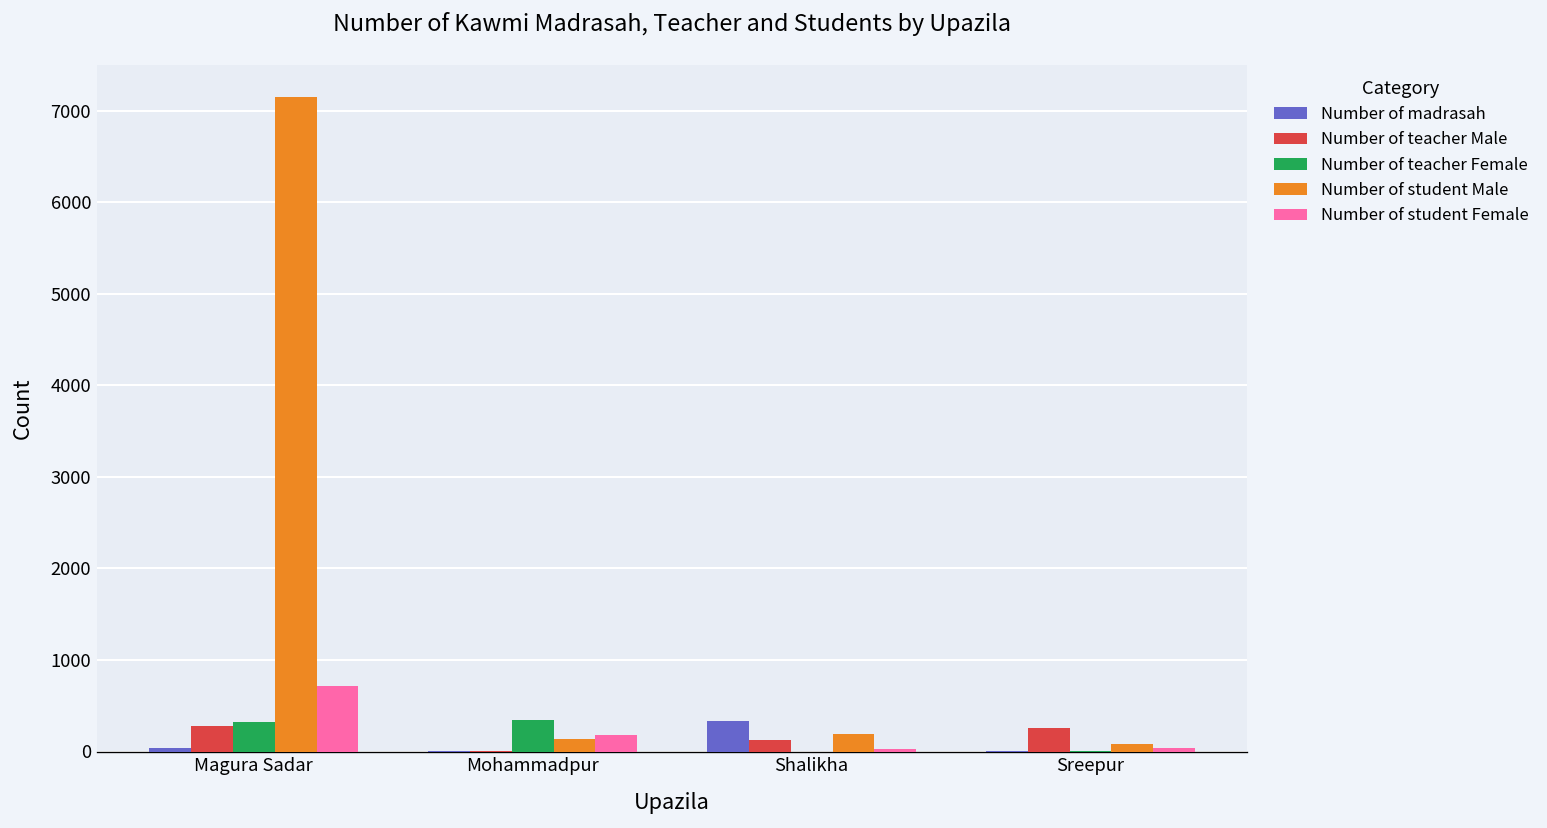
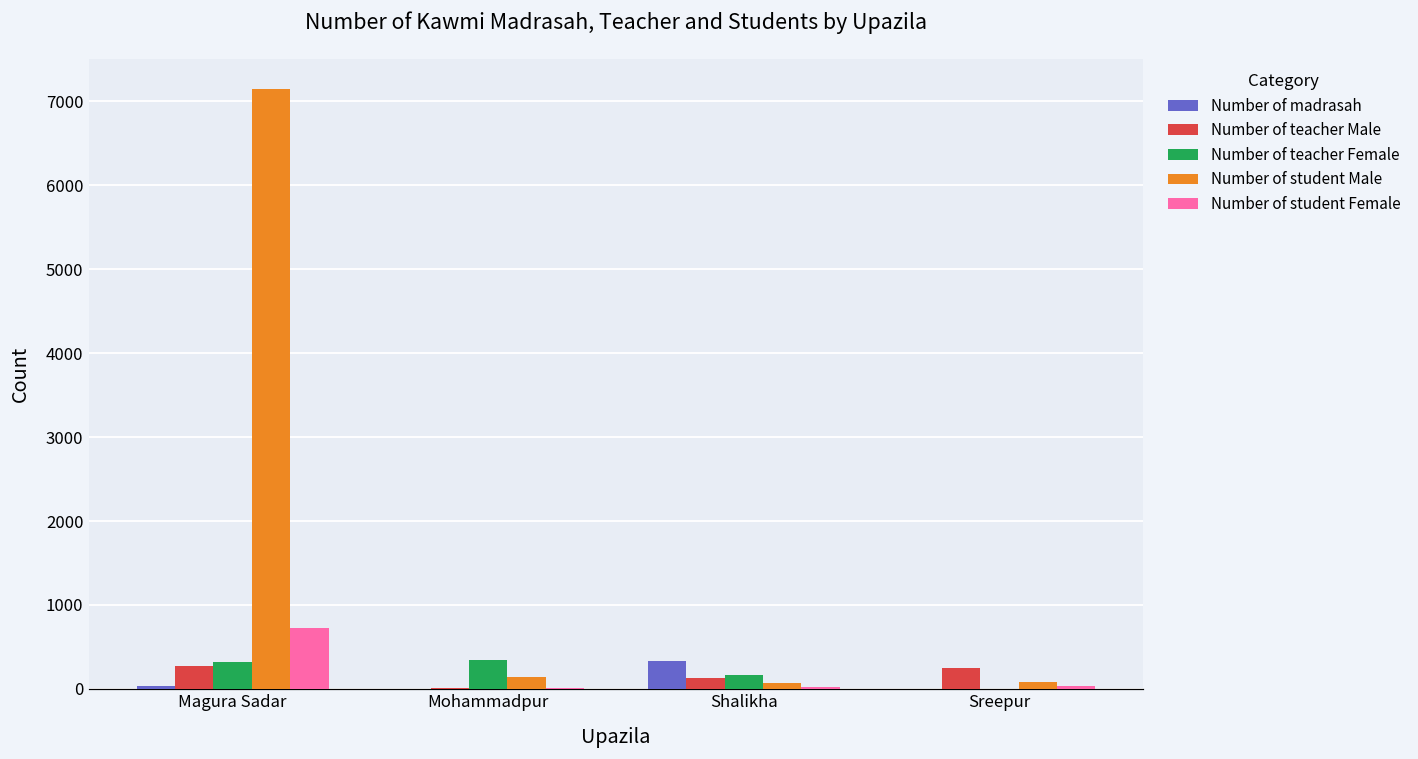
Number of student Female, Mohammadpur: 200 -> 0
Number of teacher Female, Shalikha: 0 -> 200
Number of student Male, Shalikha: 200 -> 100
